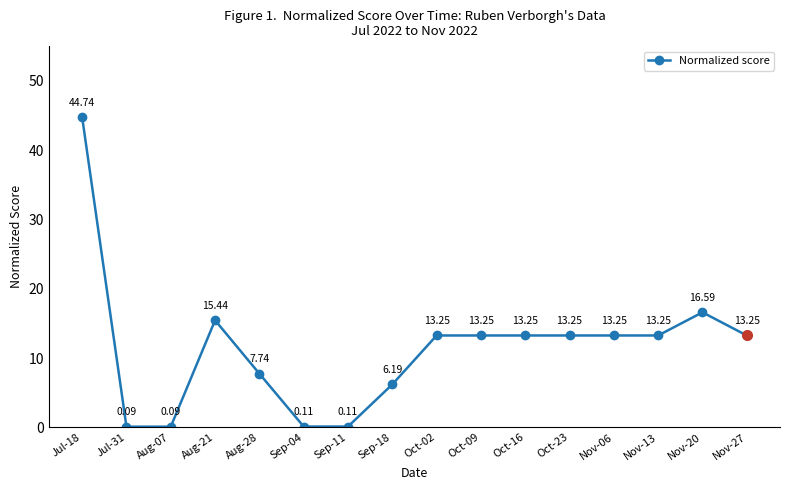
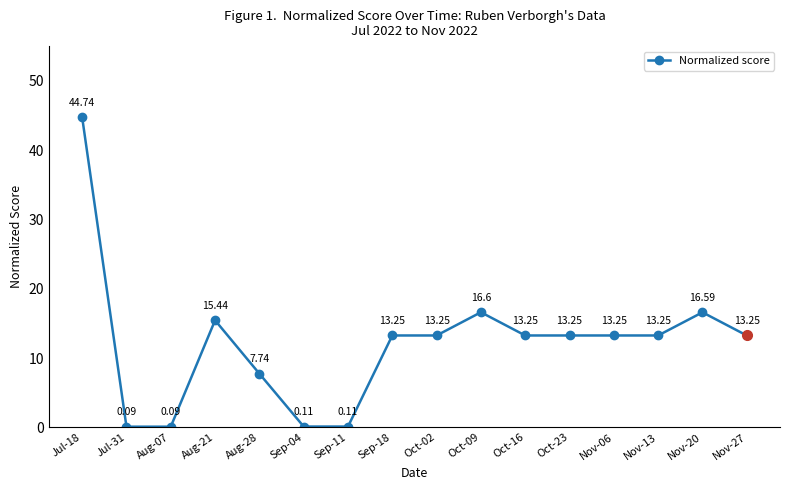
Normalized score, Sep-18: 6.19 -> 13.25
Normalized score, Oct-09: 13.25 -> 16.6
